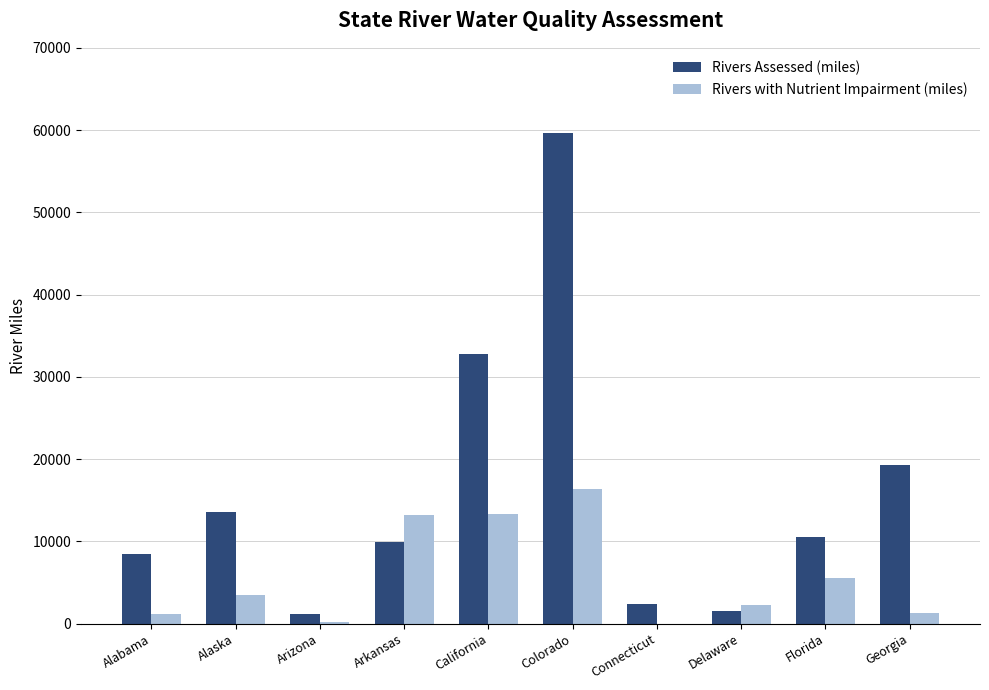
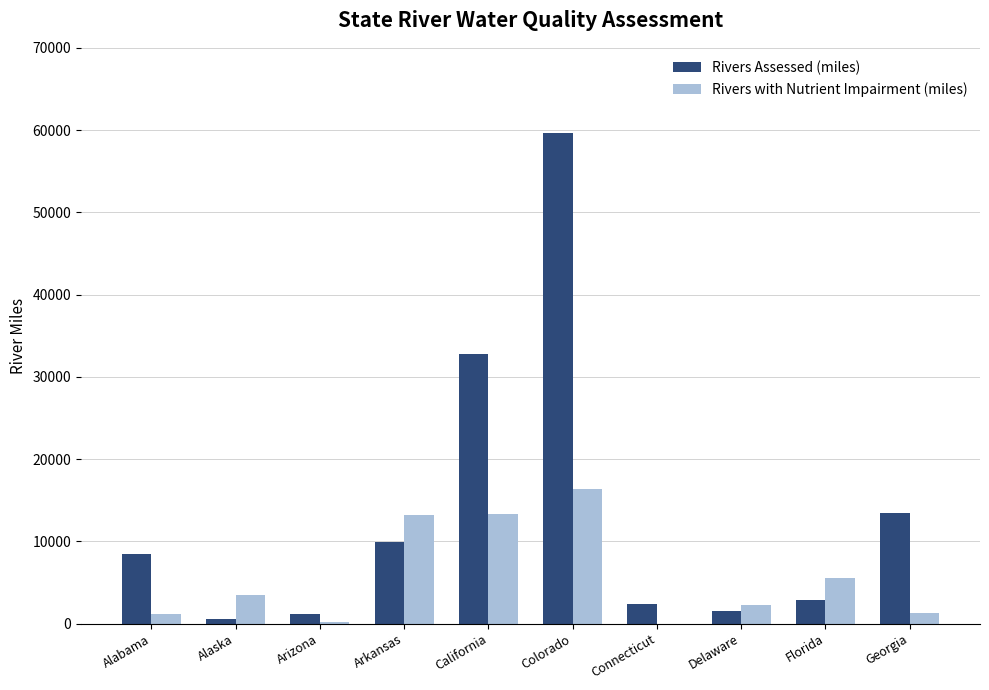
Rivers Assessed (miles), Alaska: 14000 -> 1000
Rivers Assessed (miles), Florida: 10000 -> 3000
Rivers Assessed (miles), Georgia: 19000 -> 13000
